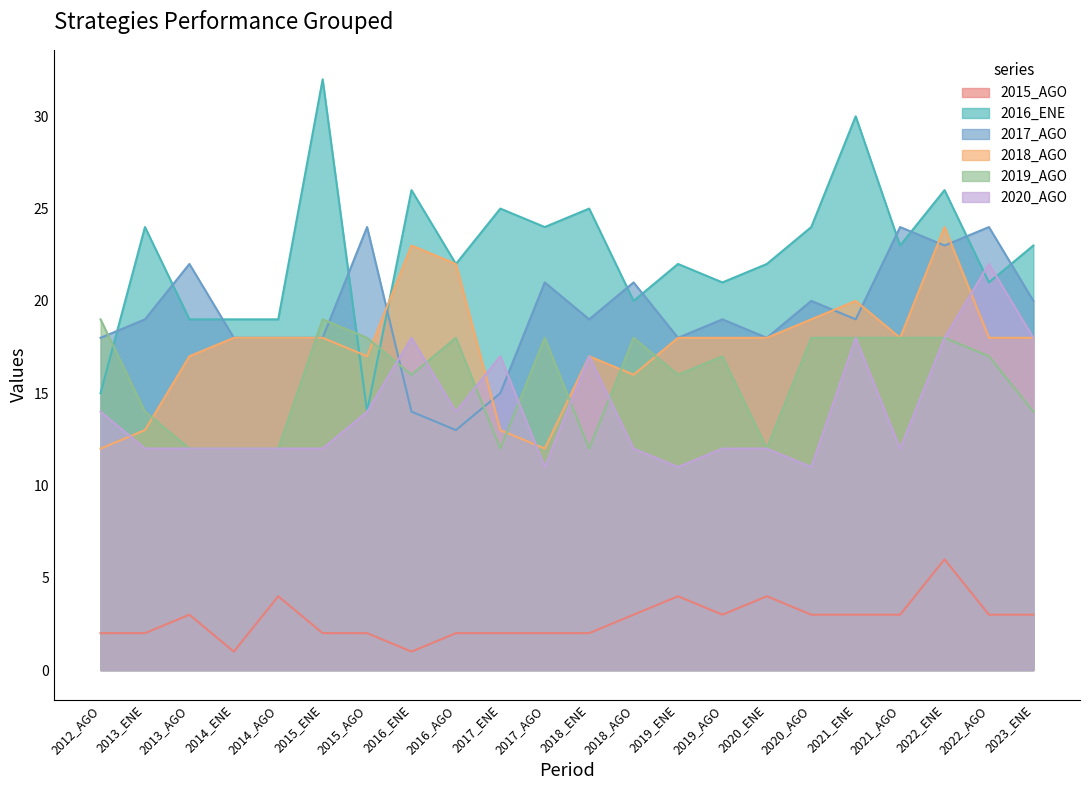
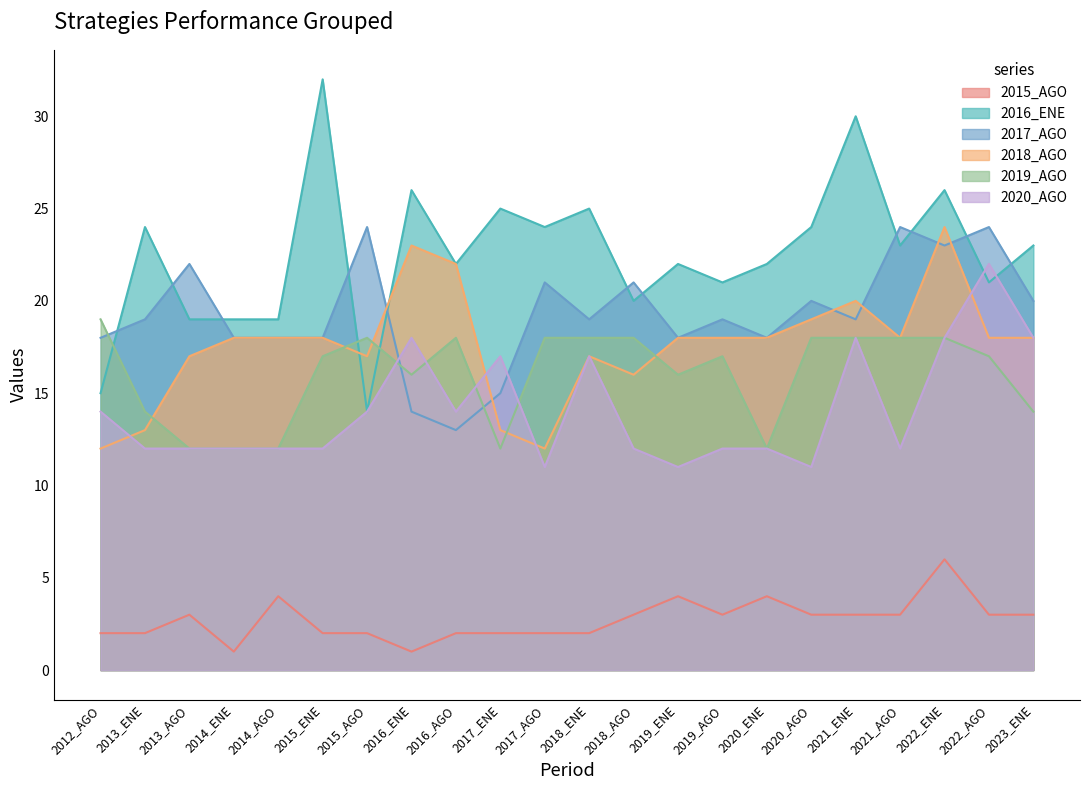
2019_AGO, 2015_ENE: 19 -> 17
2019_AGO, 2018_ENE: 12 -> 18
